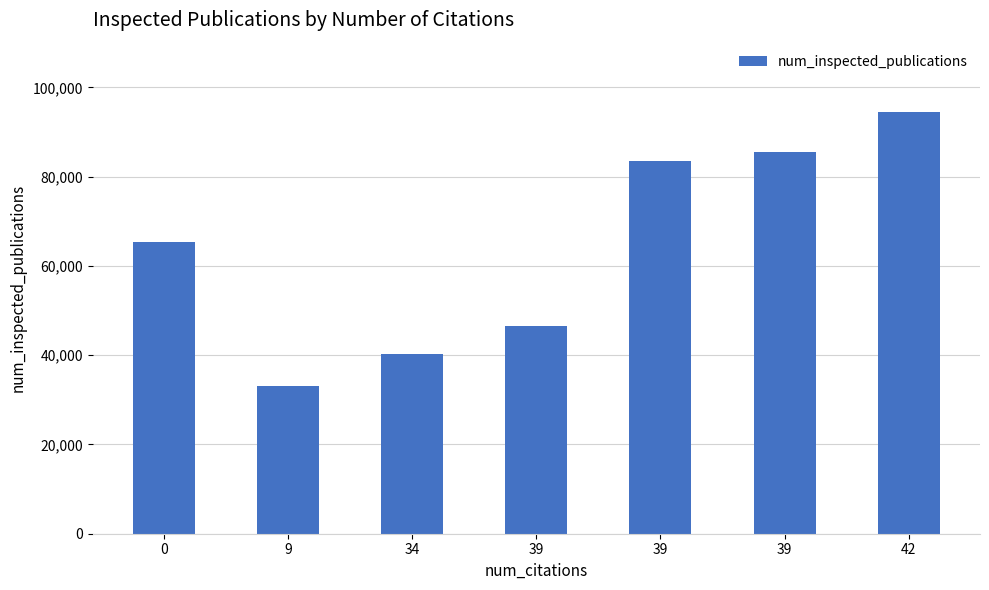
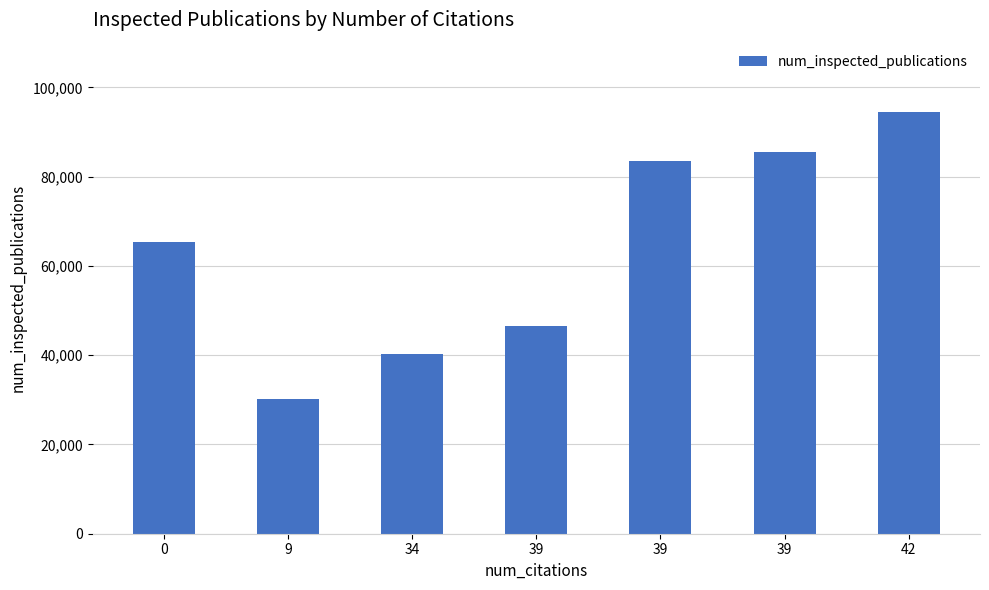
9: 33,000 -> 30,000
